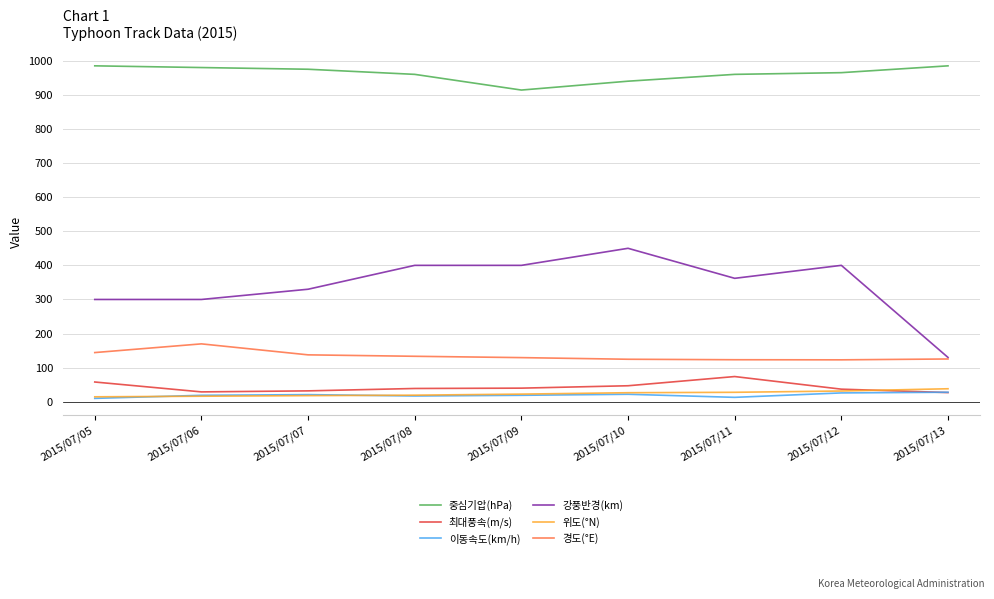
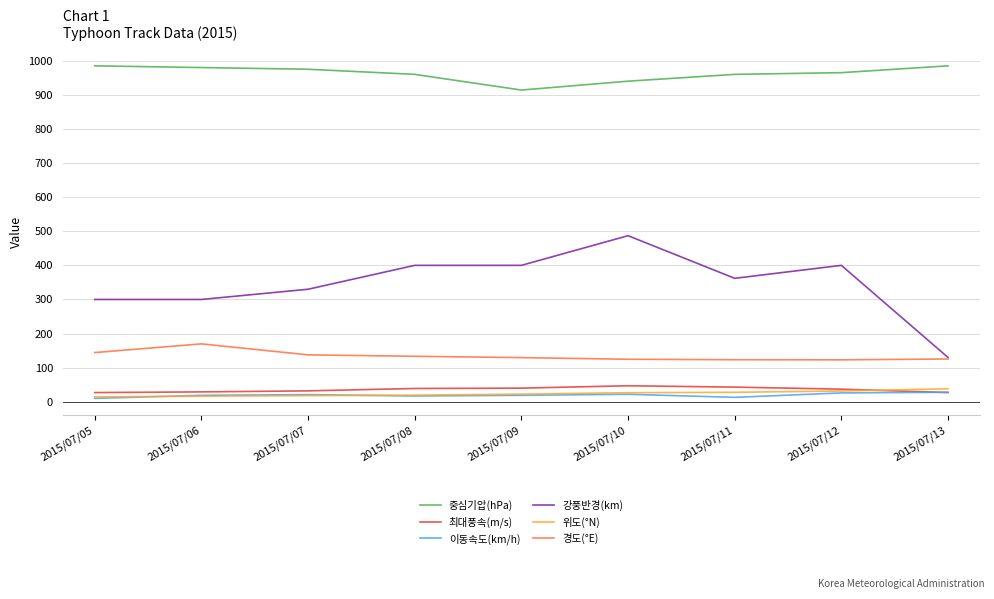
최대풍속(m/s), 2015/07/05: 60 -> 30
강풍반경(km), 2015/07/10: 450 -> 490
최대풍속(m/s), 2015/07/11: 70 -> 40
